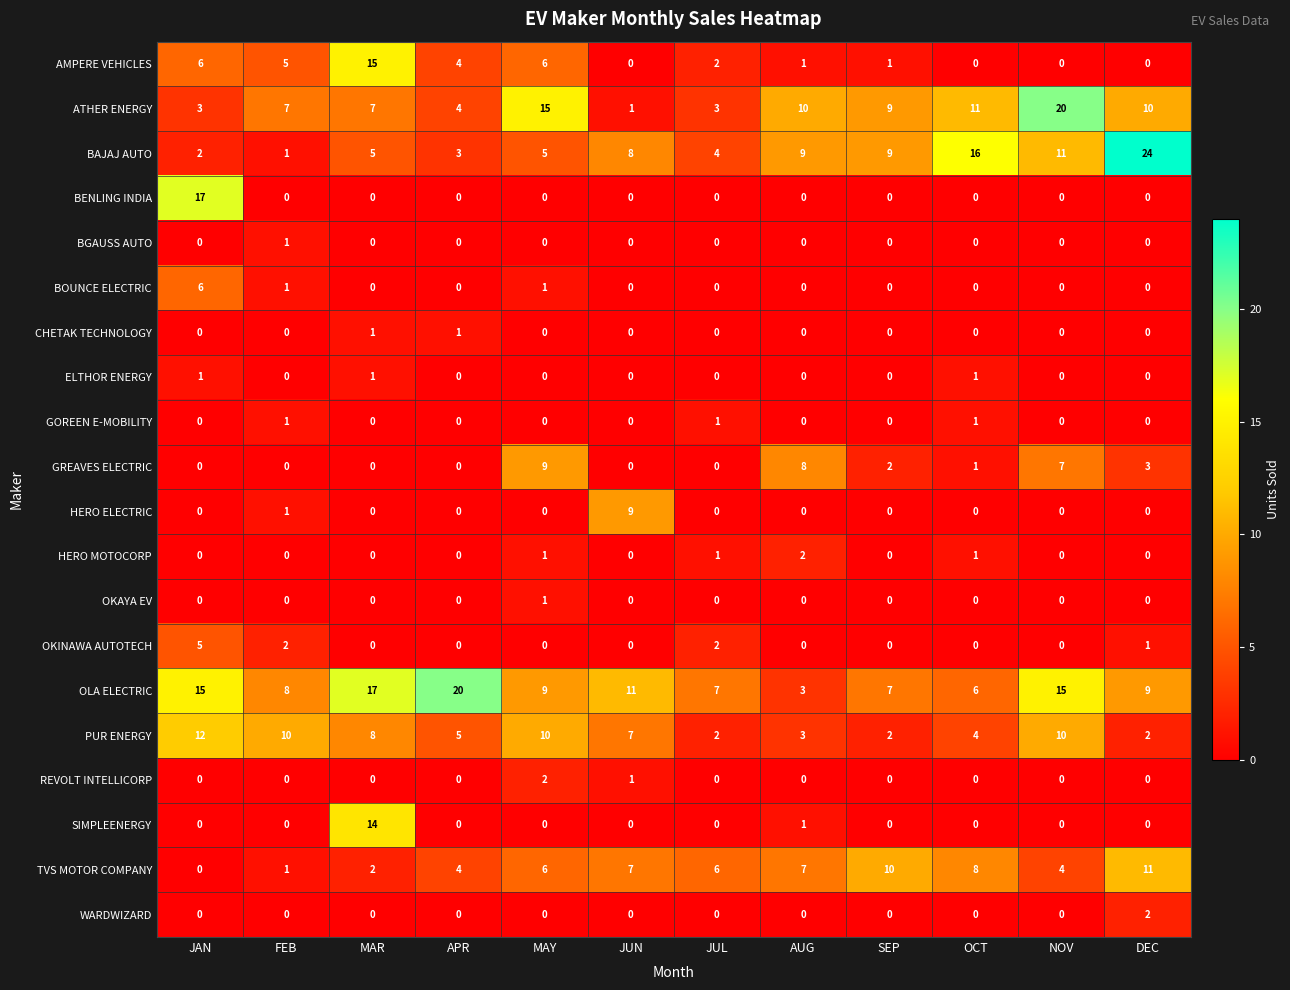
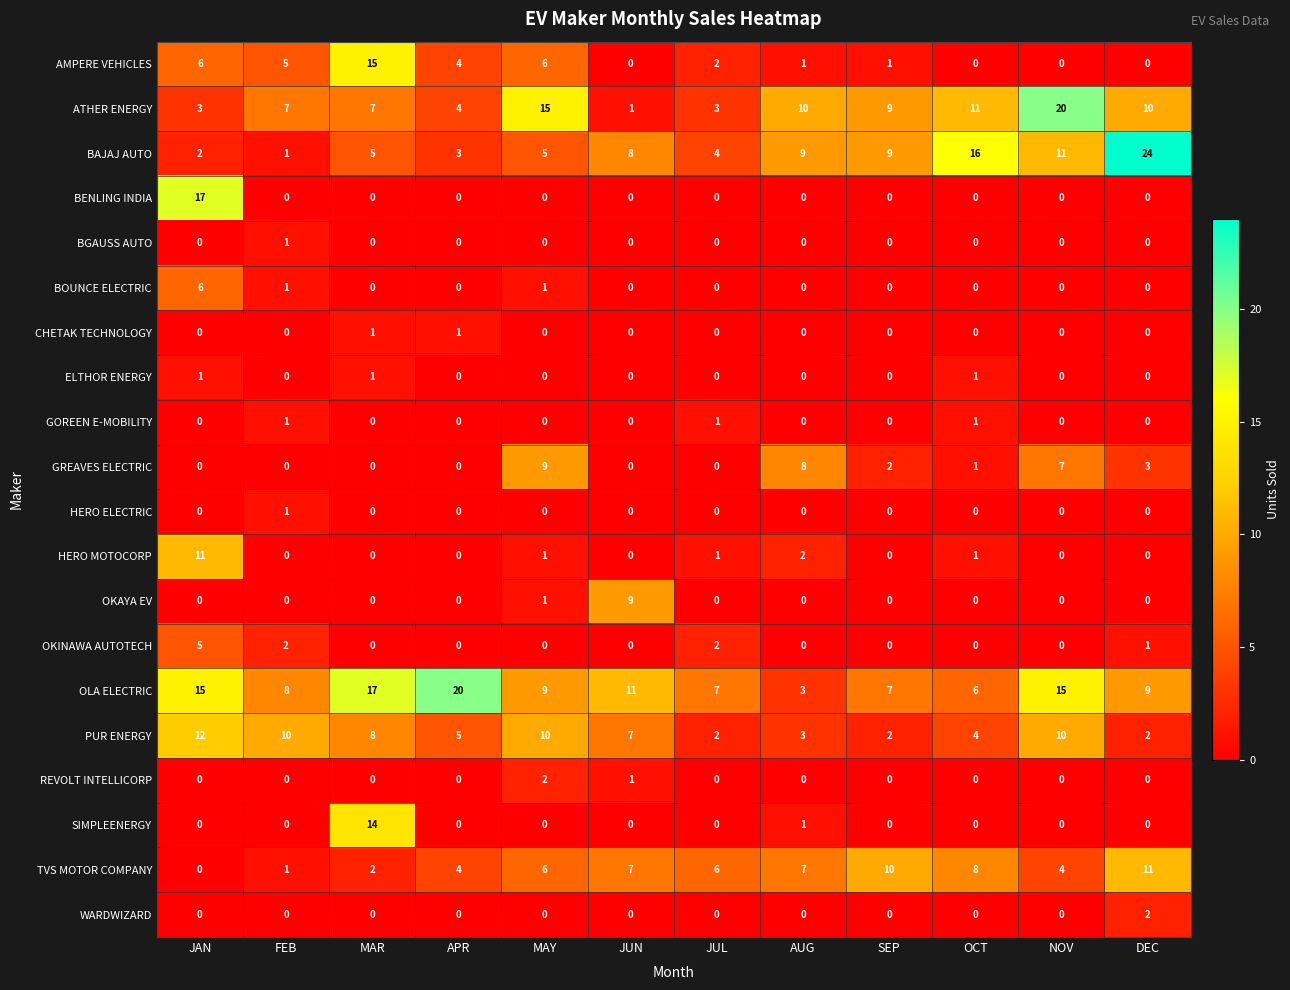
HERO ELECTRIC, JUN: 9 -> 0
HERO MOTOCORP, JAN: 0 -> 11
OKAYA EV, JUN: 0 -> 9
